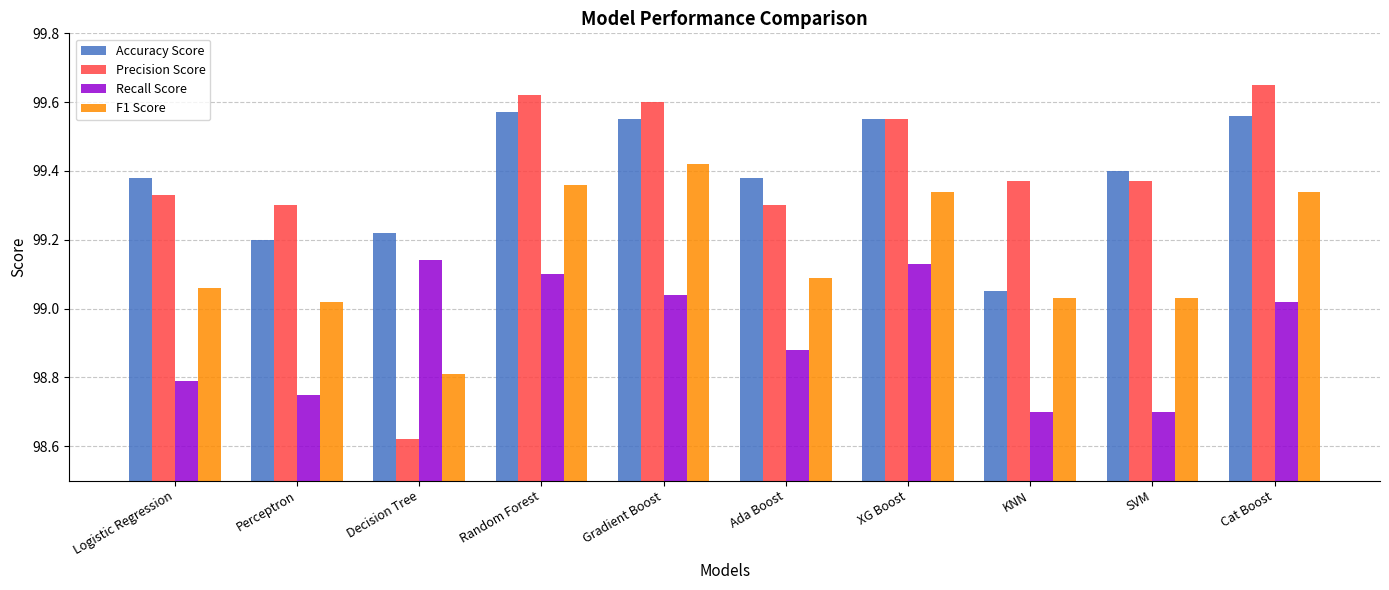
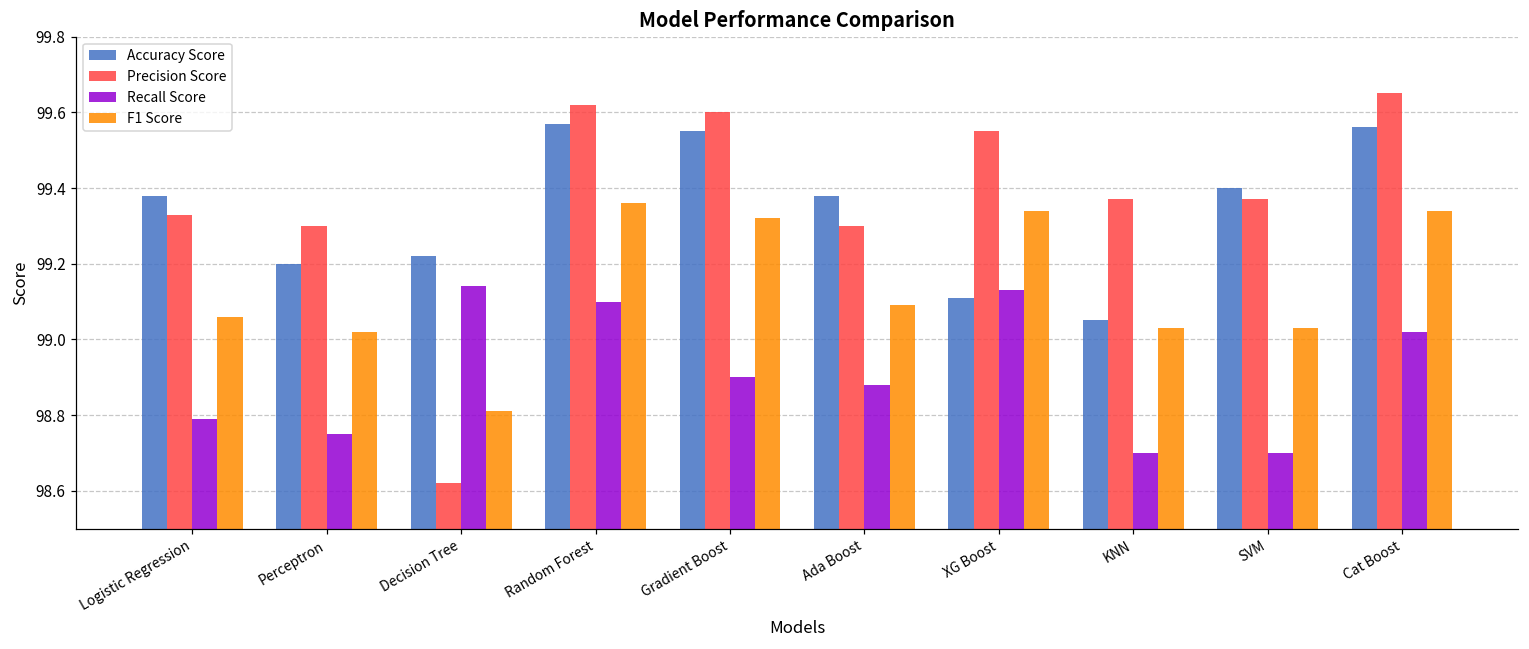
Recall Score, Gradient Boost: 99.04 -> 98.90
F1 Score, Gradient Boost: 99.42 -> 99.32
Accuracy Score, XG Boost: 99.55 -> 99.11
